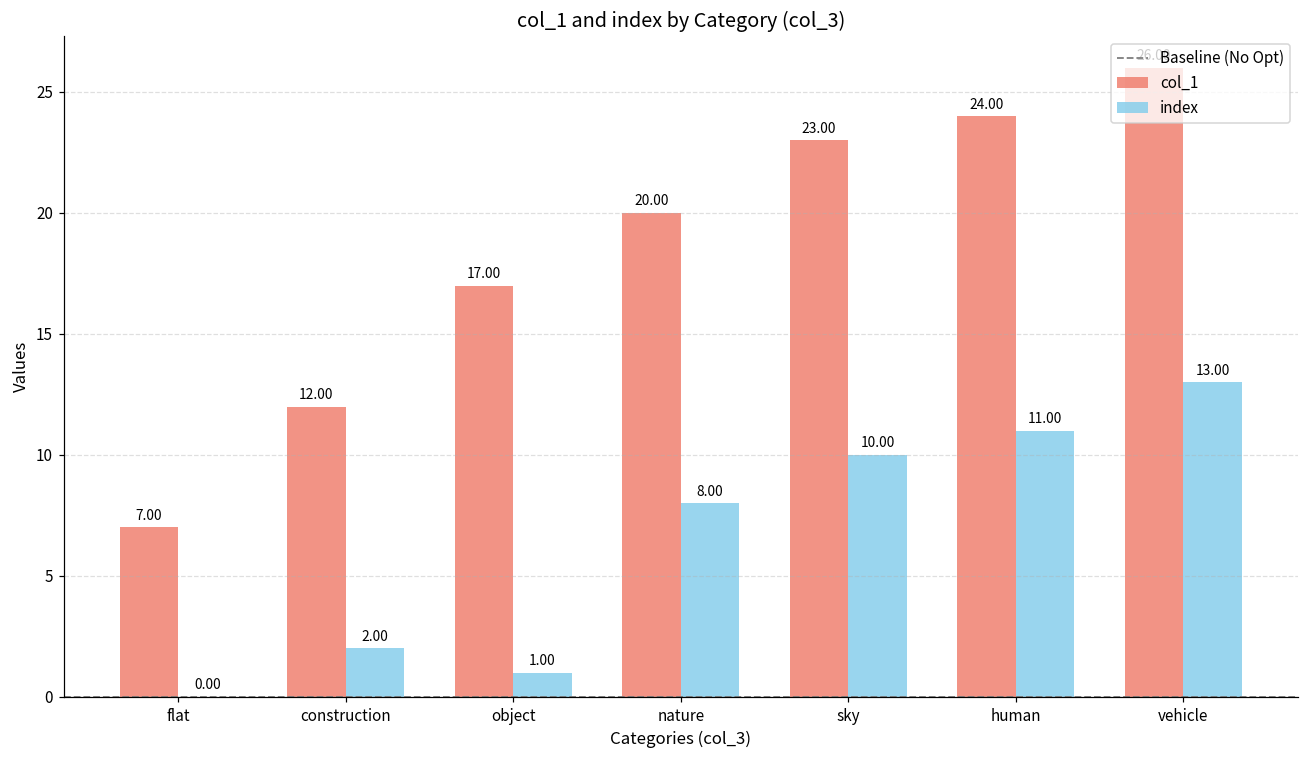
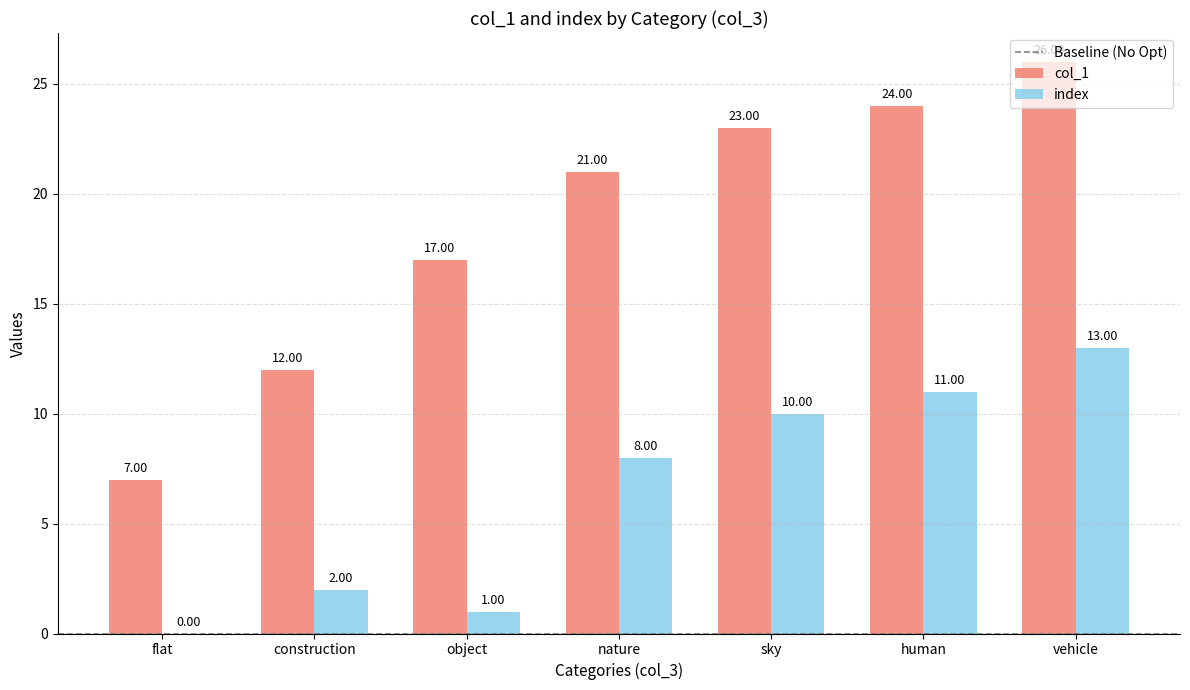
col_1, nature: 20.00 -> 21.00
